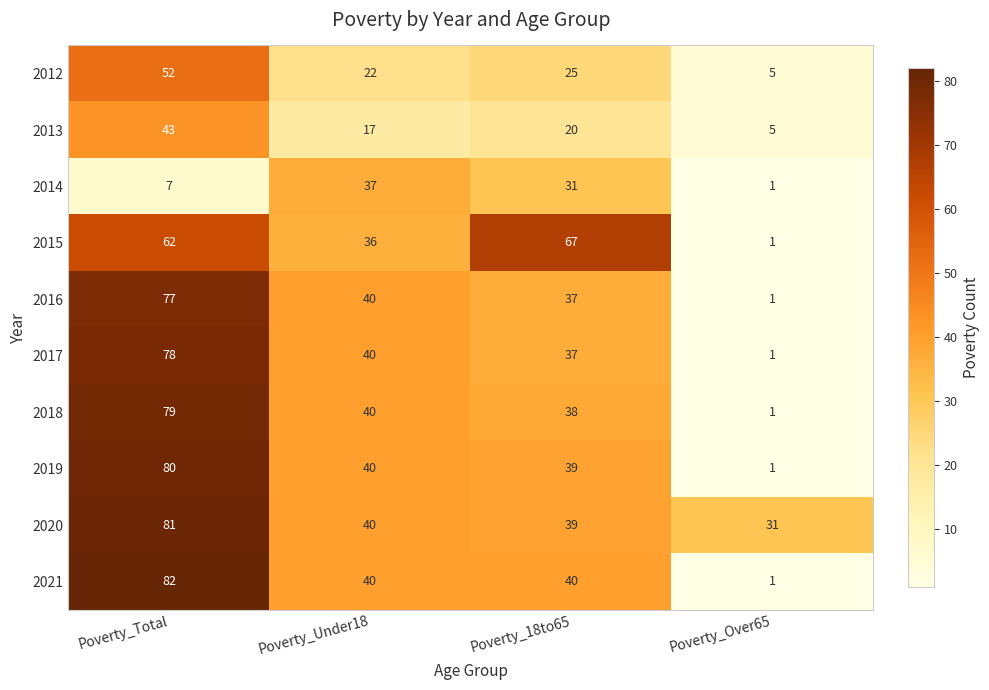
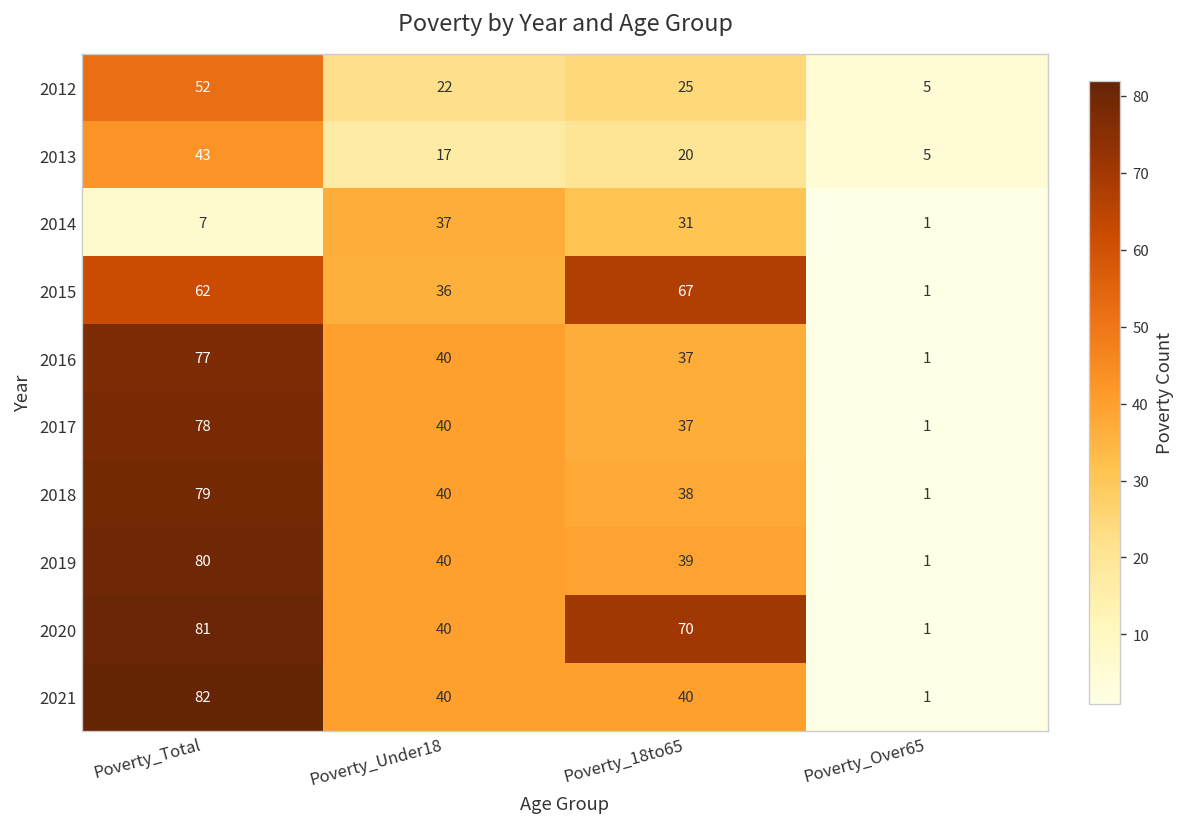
2020, Poverty_18to65: 39 -> 70
2020, Poverty_Over65: 31 -> 1
